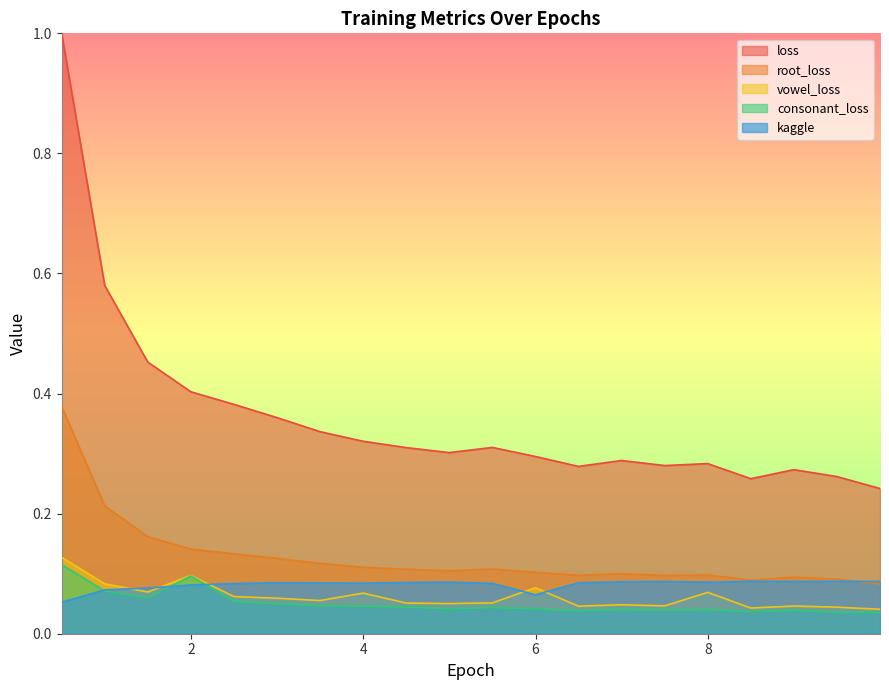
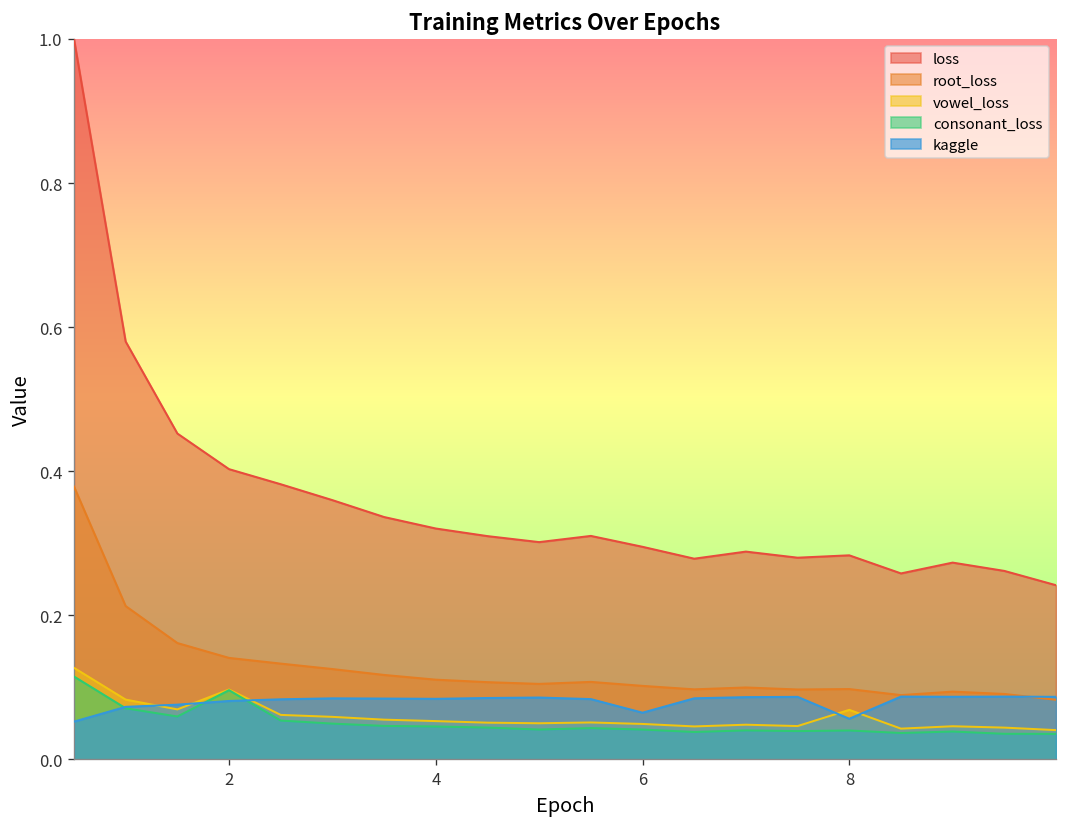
vowel_loss, 4: 0.07 -> 0.05
vowel_loss, 6: 0.08 -> 0.05
kaggle, 8: 0.09 -> 0.06
